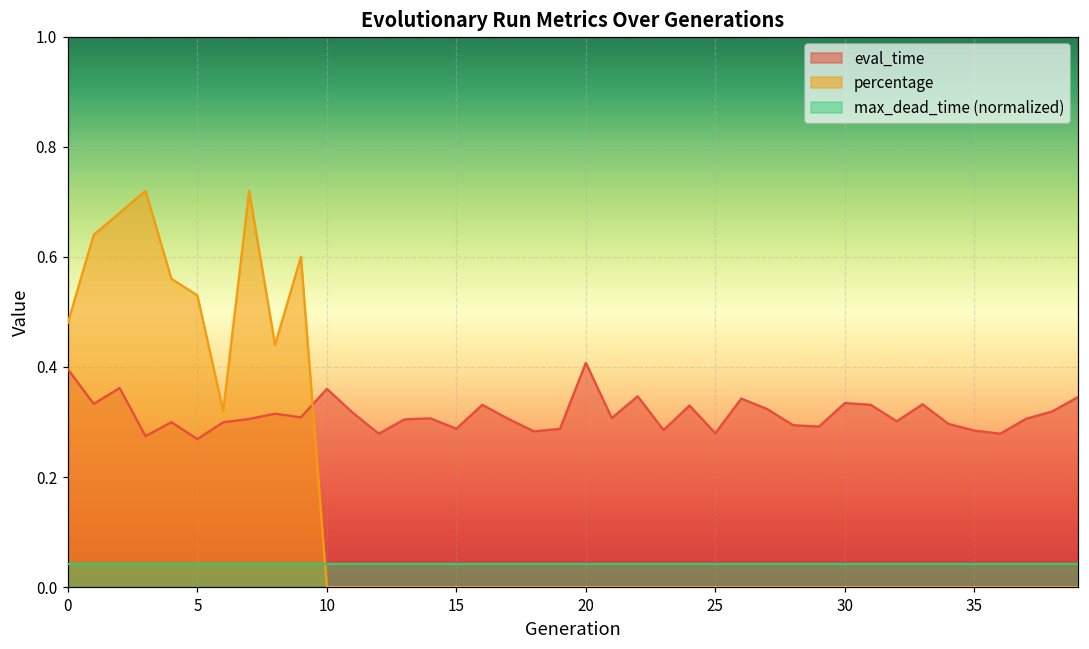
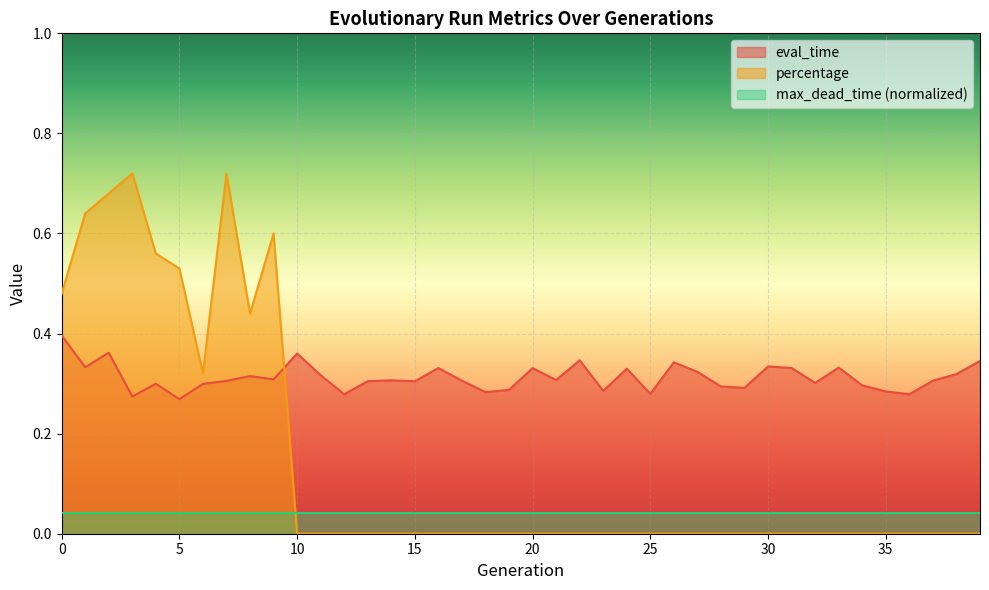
eval_time, 15: 0.29 -> 0.30
eval_time, 20: 0.41 -> 0.33
